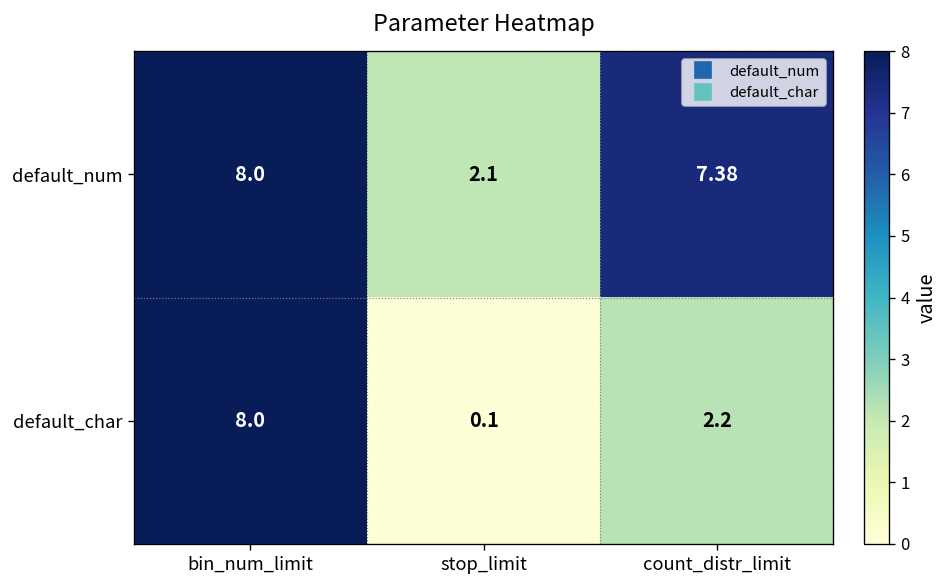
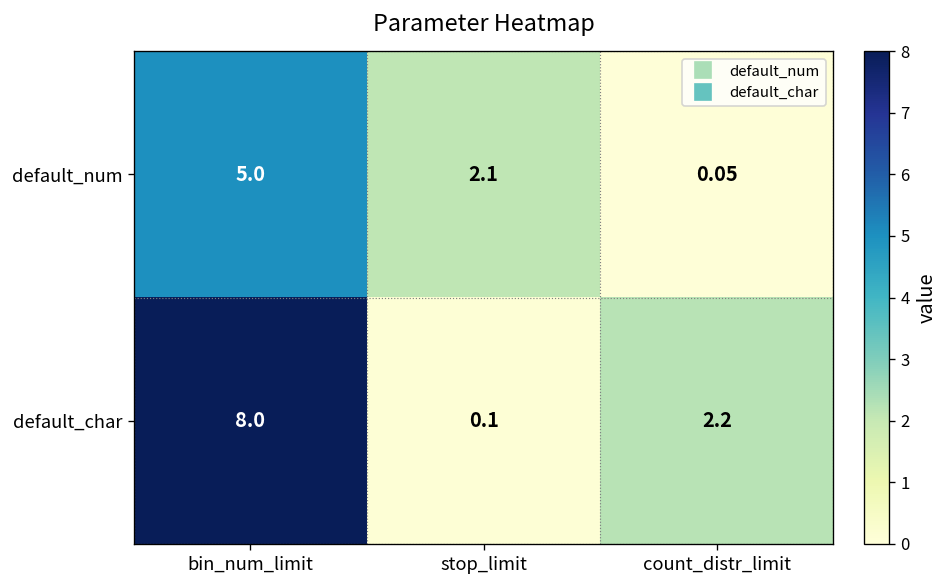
default_num, bin_num_limit: 8.0 -> 5.0
default_num, count_distr_limit: 7.38 -> 0.05
